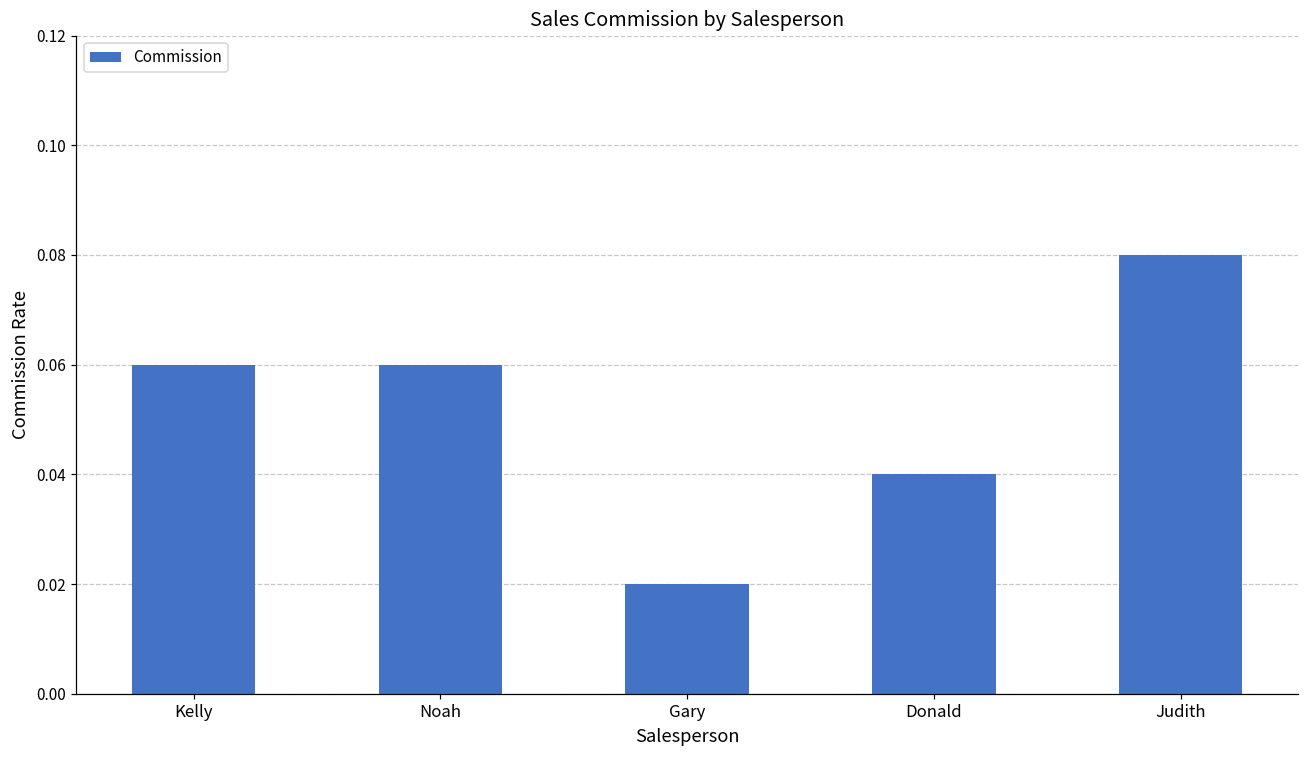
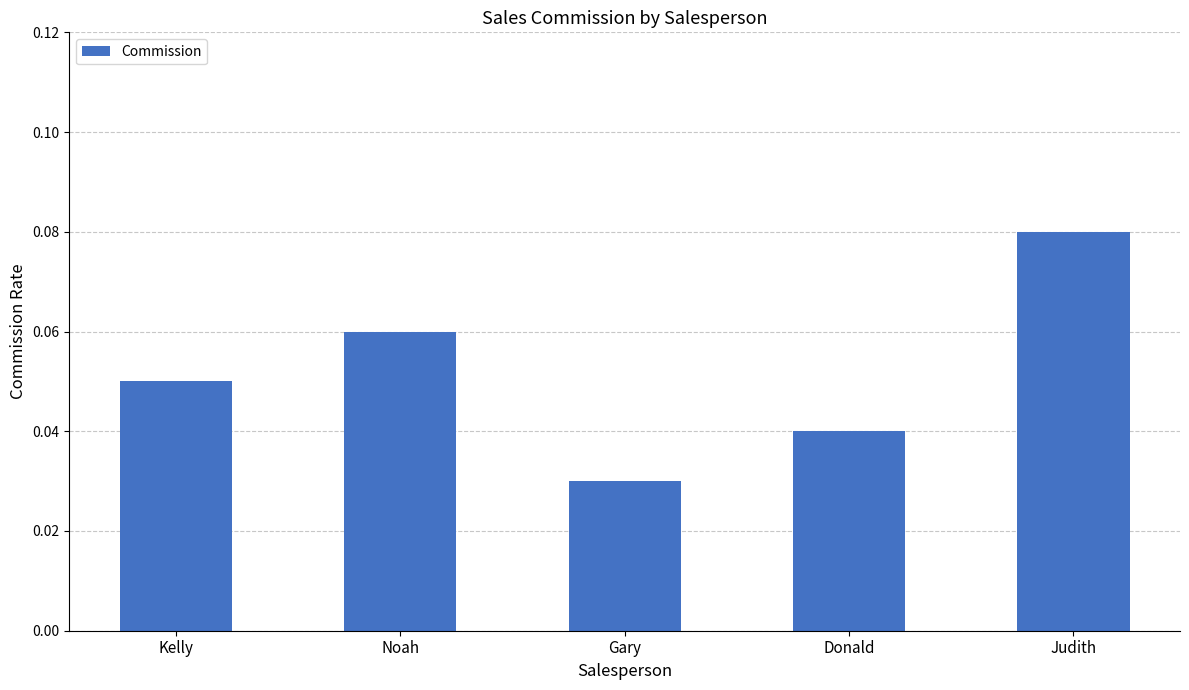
Kelly: 0.06 -> 0.05
Gary: 0.02 -> 0.03
